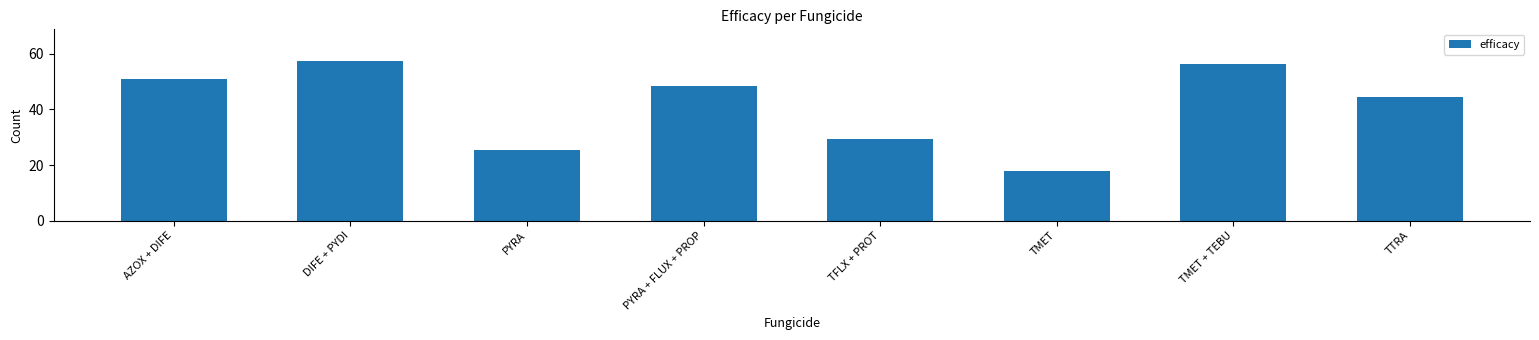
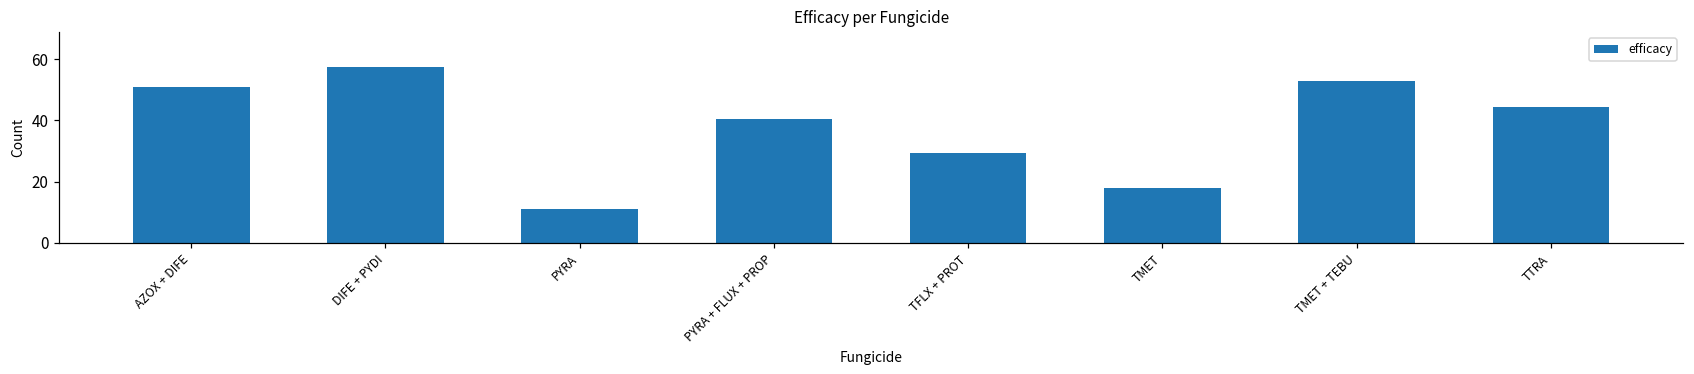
PYRA: 25 -> 11
PYRA + FLUX + PROP: 48 -> 41
TMET + TEBU: 56 -> 53
